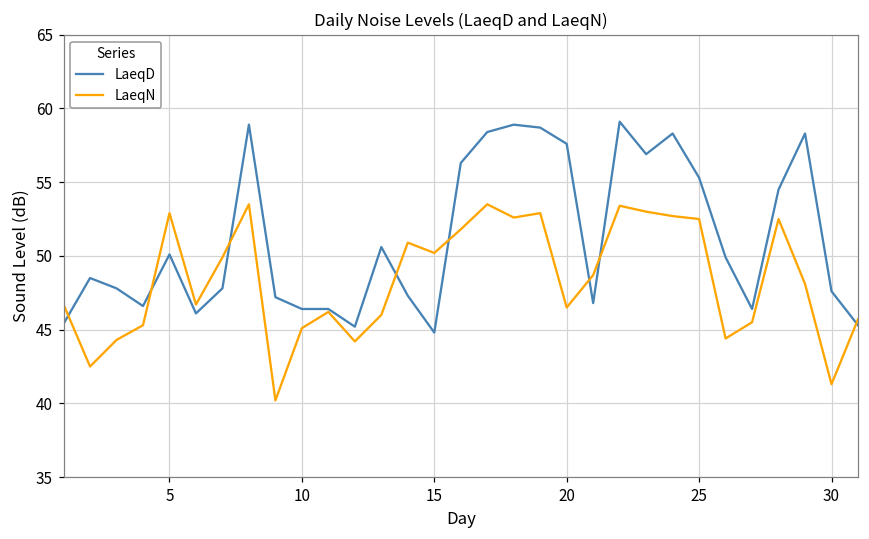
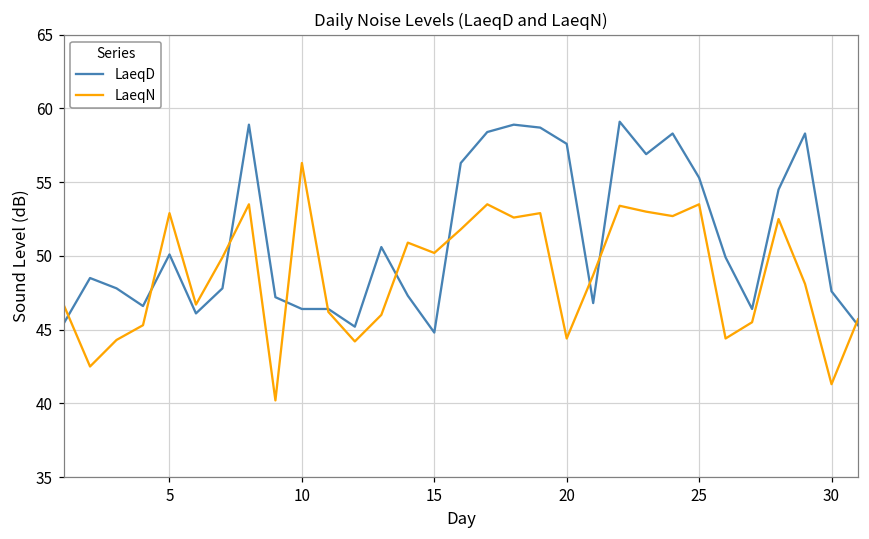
LaeqN, 10: 45.1 -> 56.3
LaeqN, 20: 46.5 -> 44.4
LaeqN, 25: 52.5 -> 53.5
